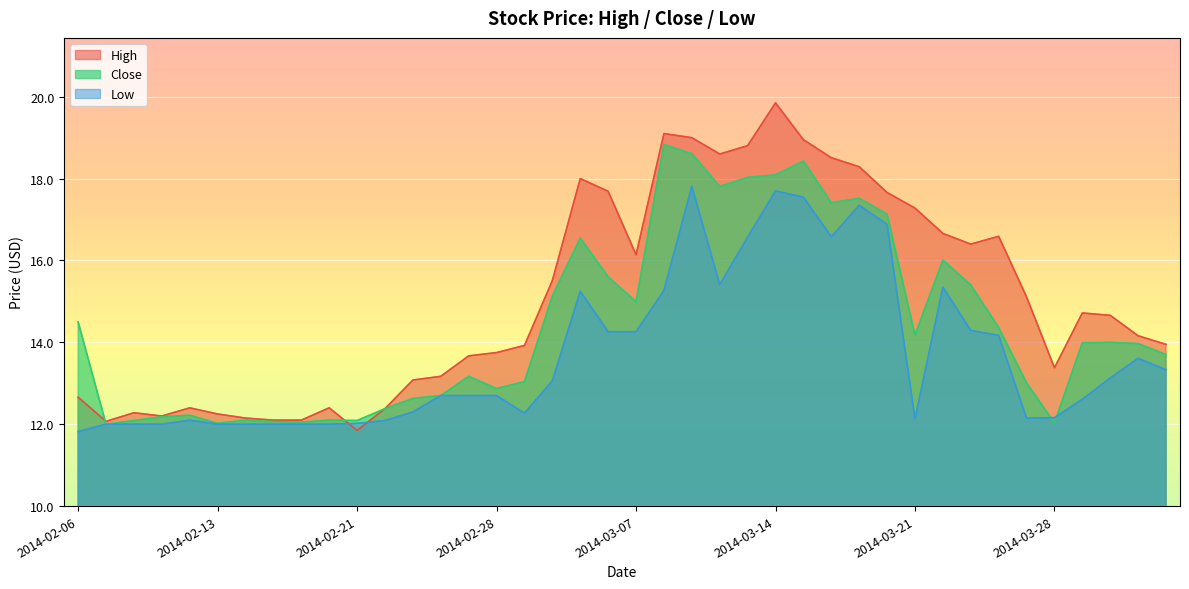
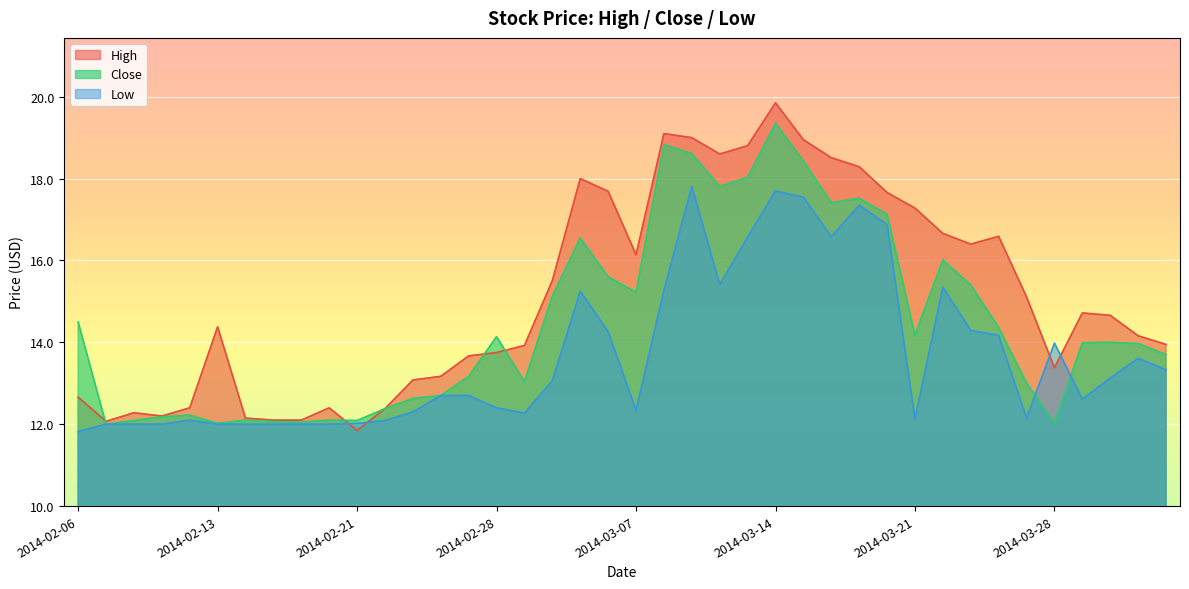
High, 2014-02-13: 12.3 -> 14.4
Close, 2014-02-28: 12.9 -> 14.1
Low, 2014-02-28: 12.7 -> 12.4
Close, 2014-03-07: 15.0 -> 15.2
Low, 2014-03-07: 14.3 -> 12.3
Close, 2014-03-14: 18.1 -> 19.4
Low, 2014-03-28: 12.2 -> 14.0
